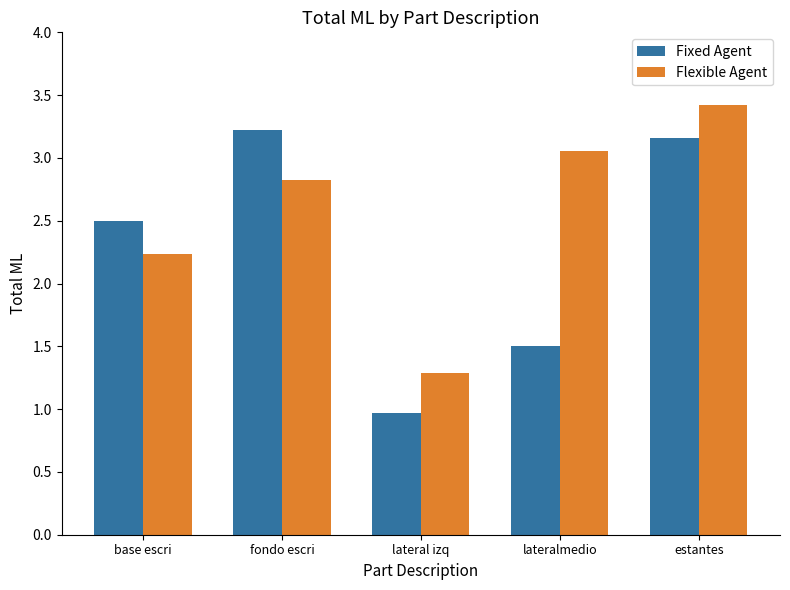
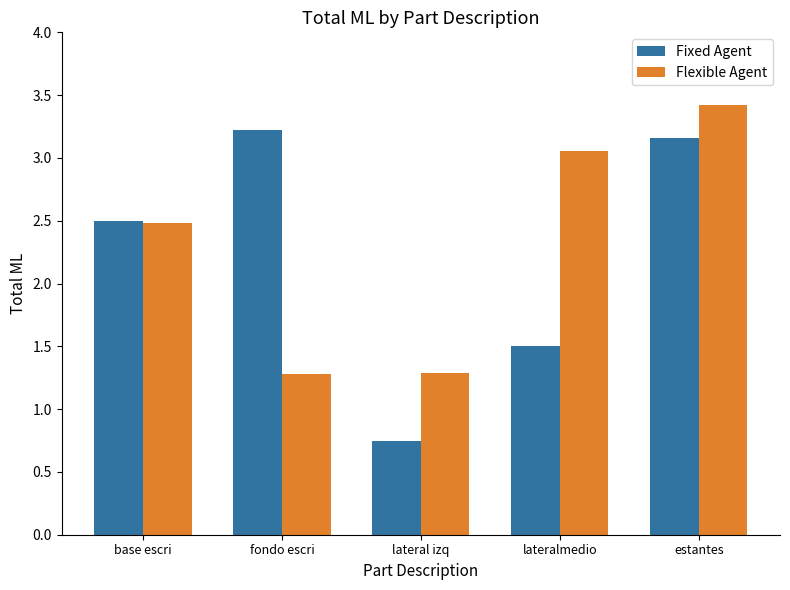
Flexible Agent, base escri: 2.23 -> 2.49
Flexible Agent, fondo escri: 2.82 -> 1.28
Fixed Agent, lateral izq: 0.97 -> 0.75
